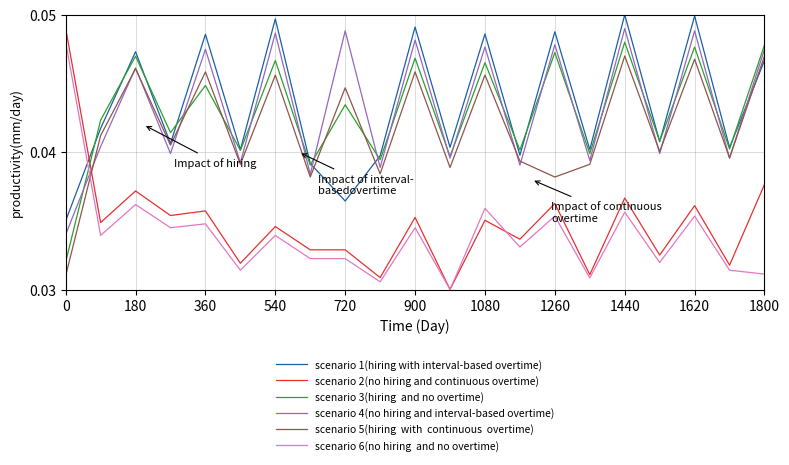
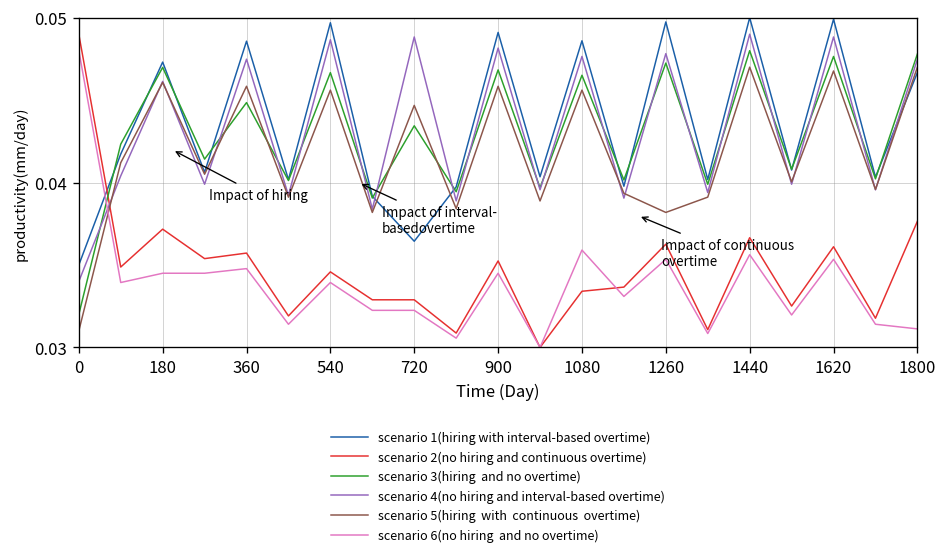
scenario 6(no hiring and no overtime), 180: 0.0362 -> 0.0345
scenario 2(no hiring and continuous overtime), 1080: 0.0350 -> 0.0334
scenario 1(hiring with interval-based overtime), 1260: 0.0488 -> 0.0497
